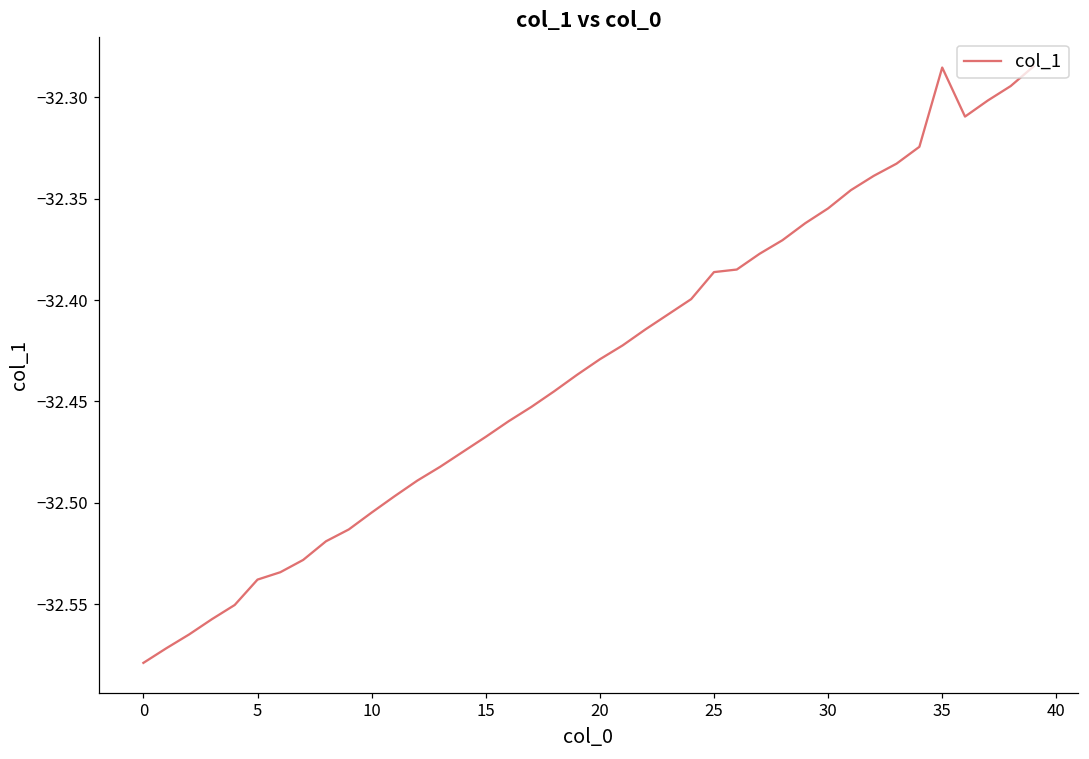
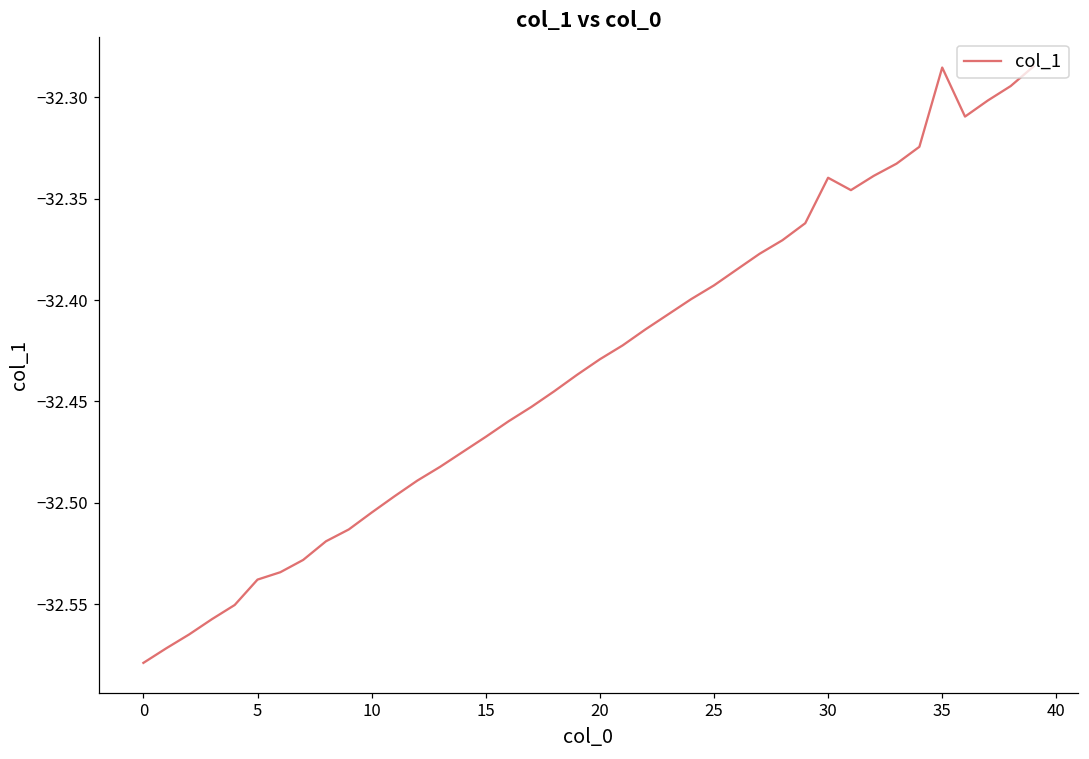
25: -32.386 -> -32.393
30: -32.355 -> -32.340
